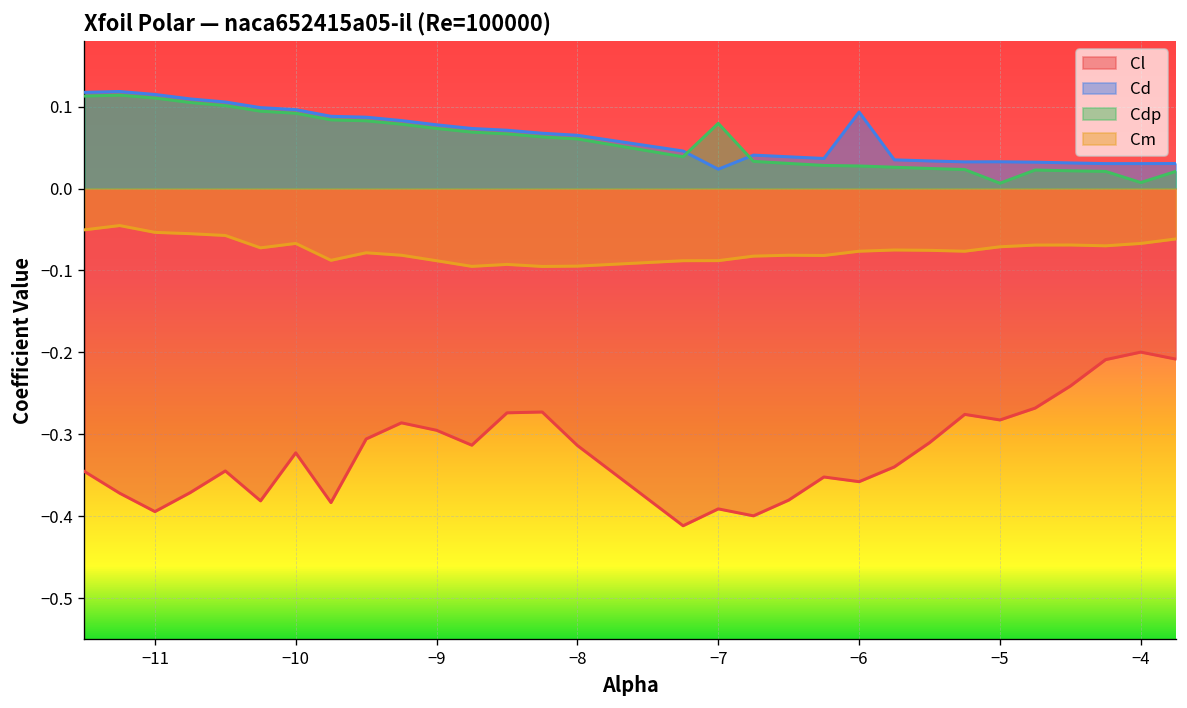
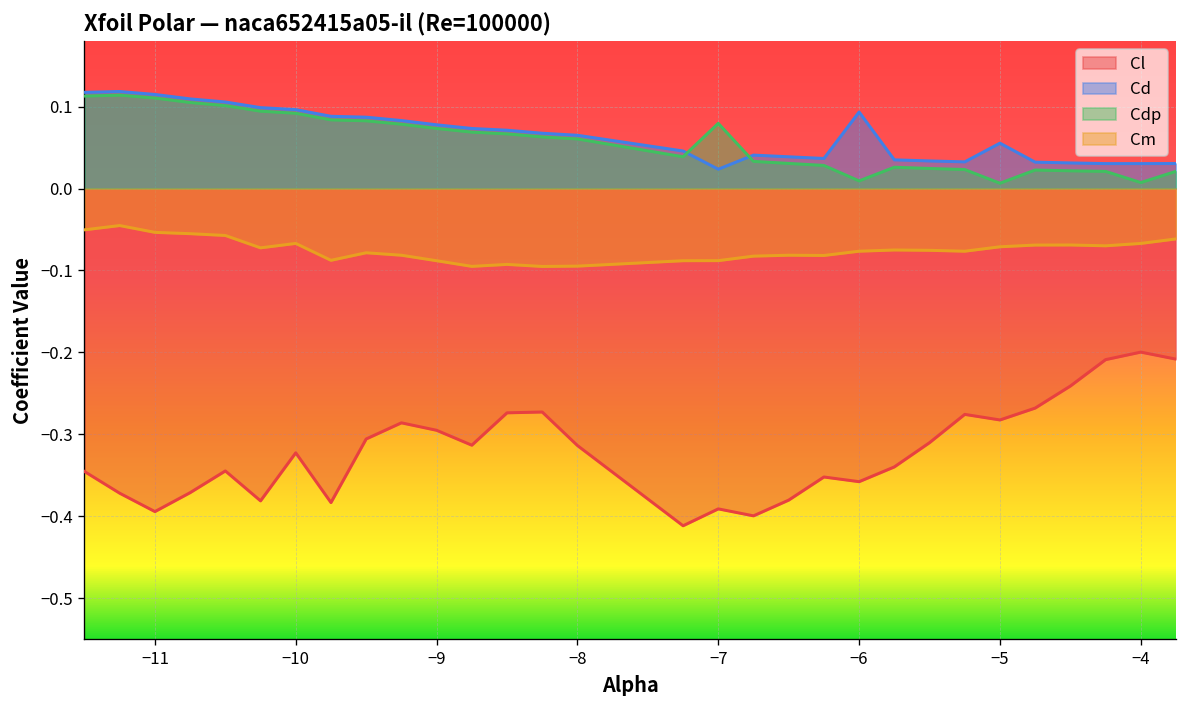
Cdp, −6: 0.03 -> 0.01
Cd, −5: 0.03 -> 0.06
